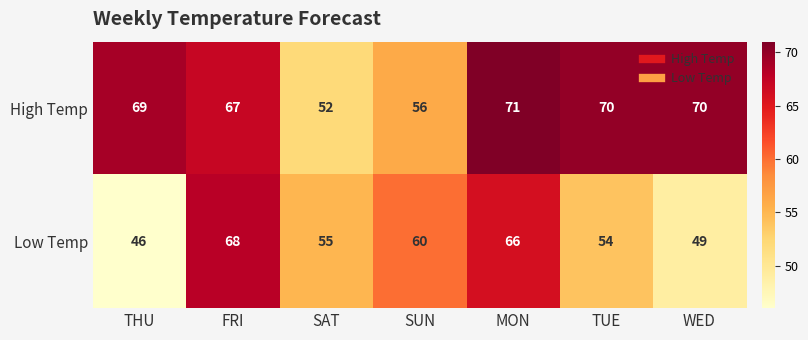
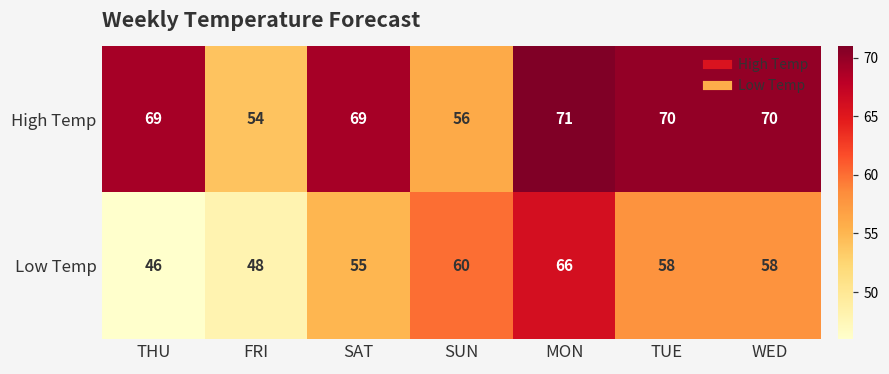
High Temp, FRI: 67 -> 54
High Temp, SAT: 52 -> 69
Low Temp, FRI: 68 -> 48
Low Temp, TUE: 54 -> 58
Low Temp, WED: 49 -> 58
